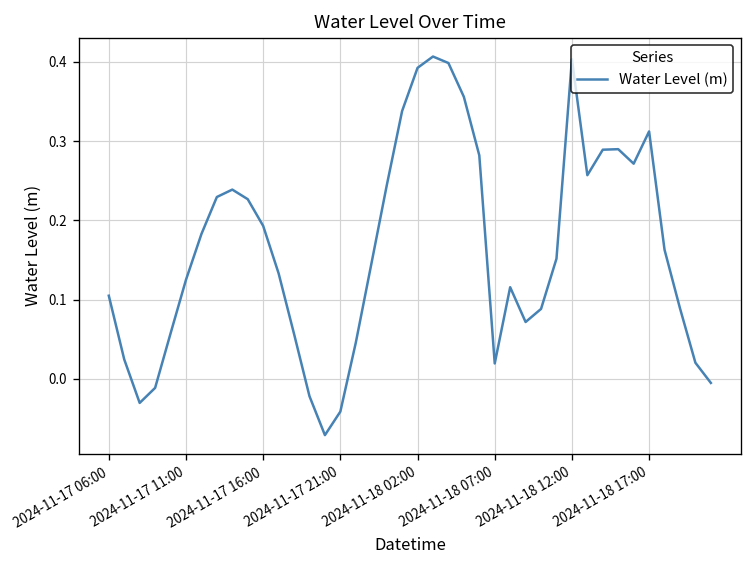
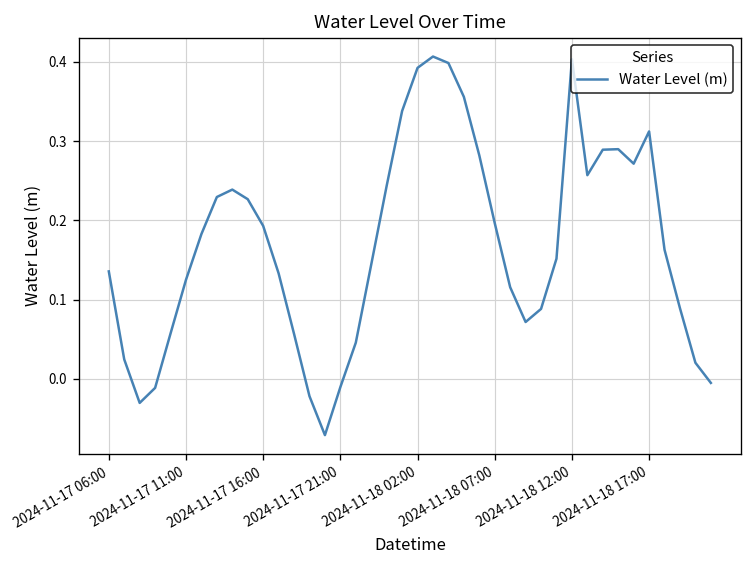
2024-11-17 06:00: 0.10 -> 0.14
2024-11-17 21:00: -0.04 -> -0.01
2024-11-18 07:00: 0.02 -> 0.20
